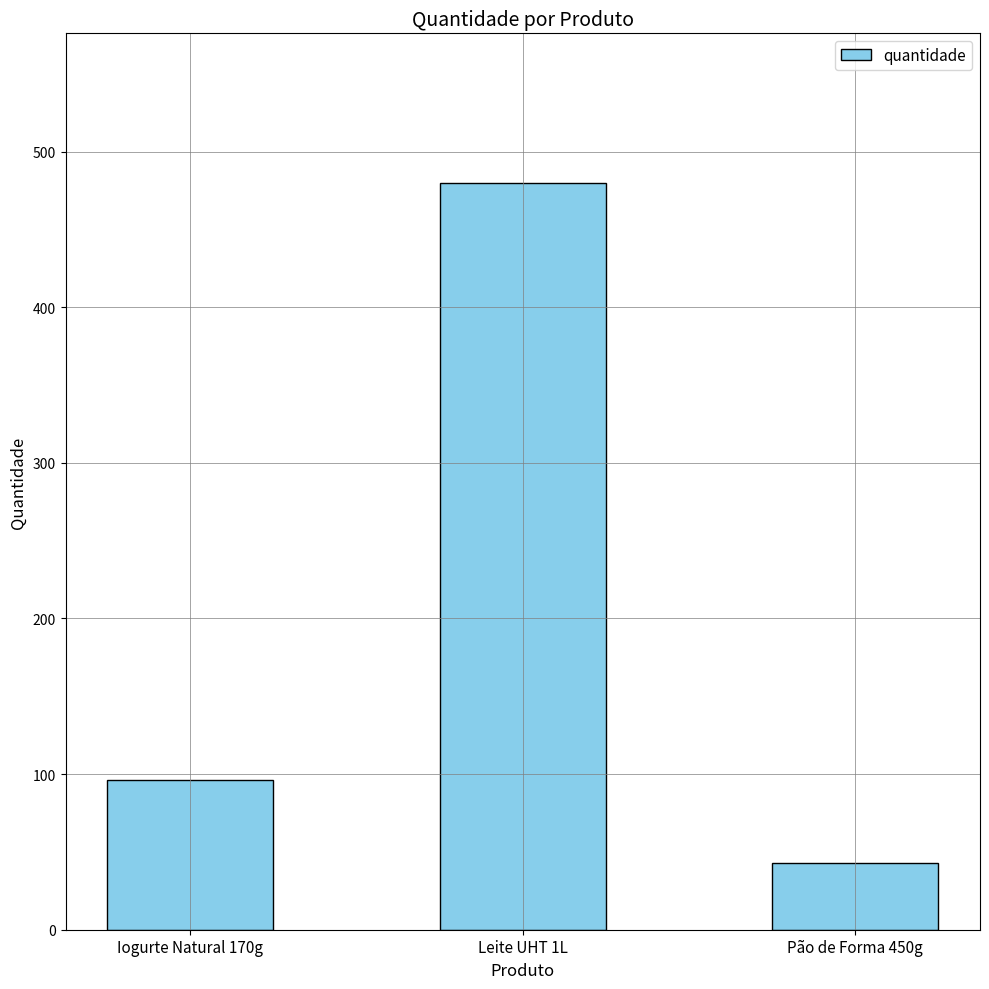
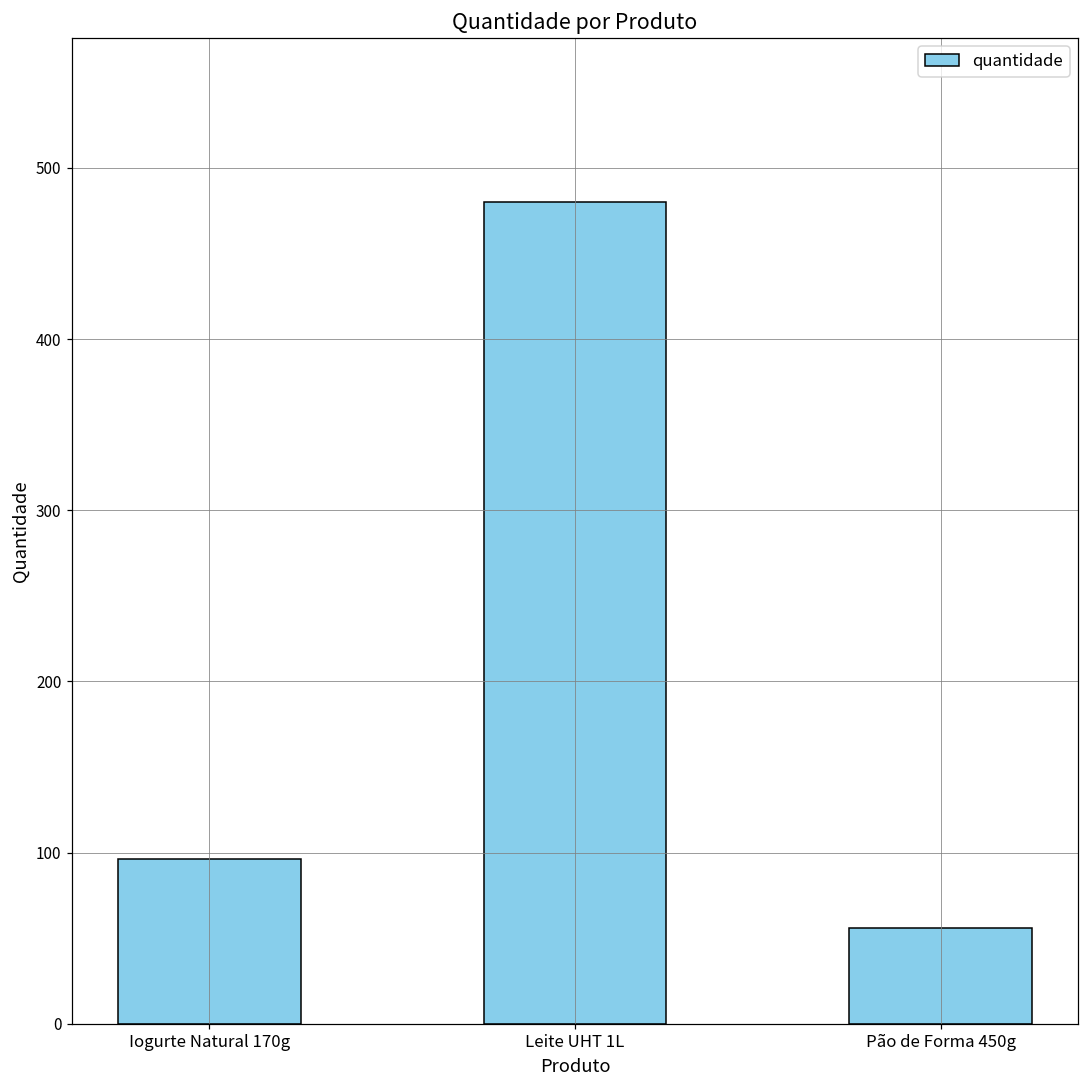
Pão de Forma 450g: 43 -> 56
